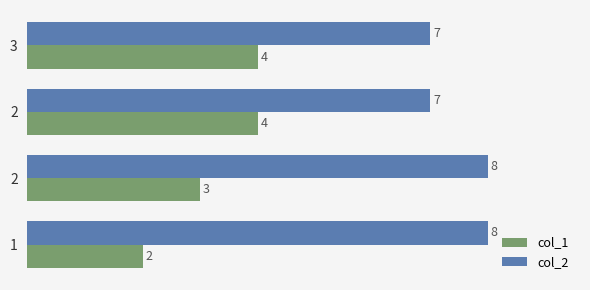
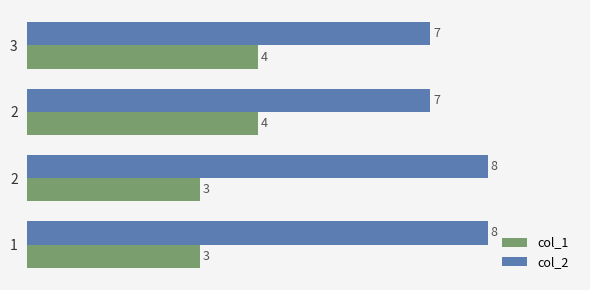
col_1, 1: 2 -> 3
